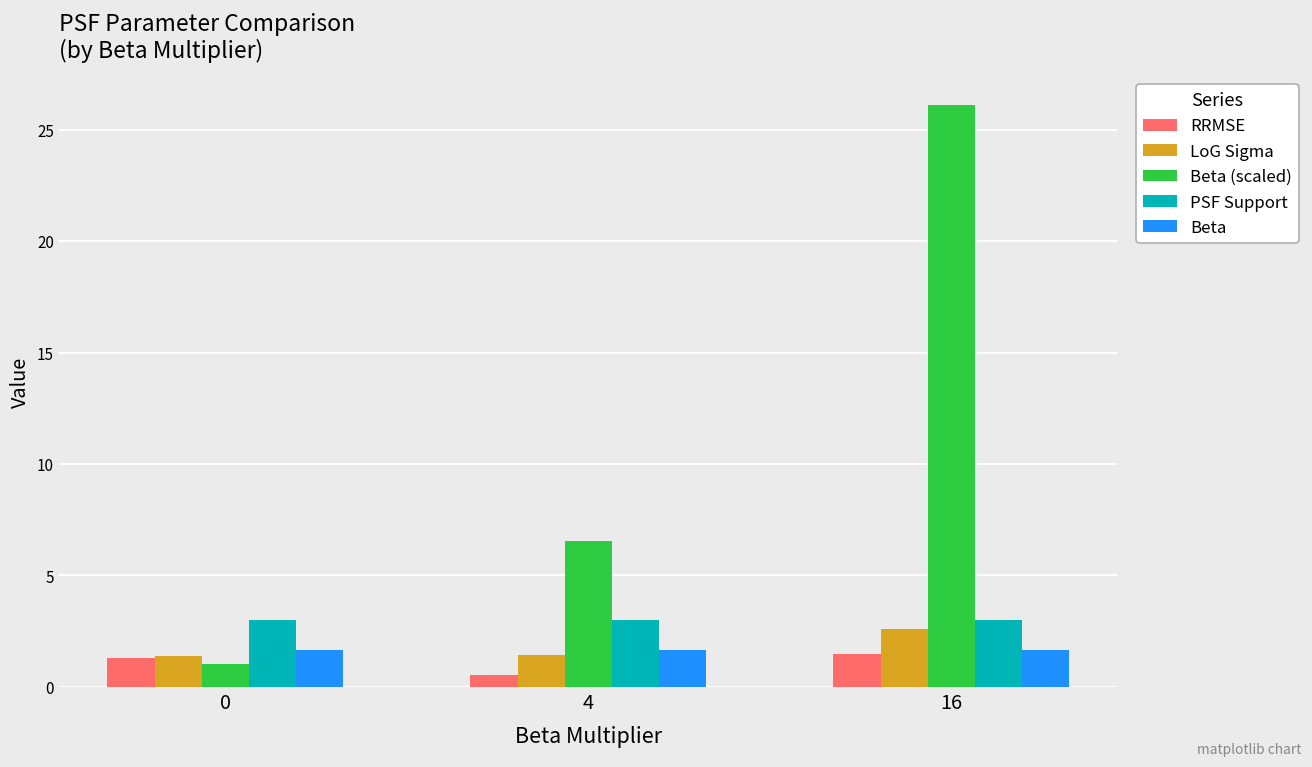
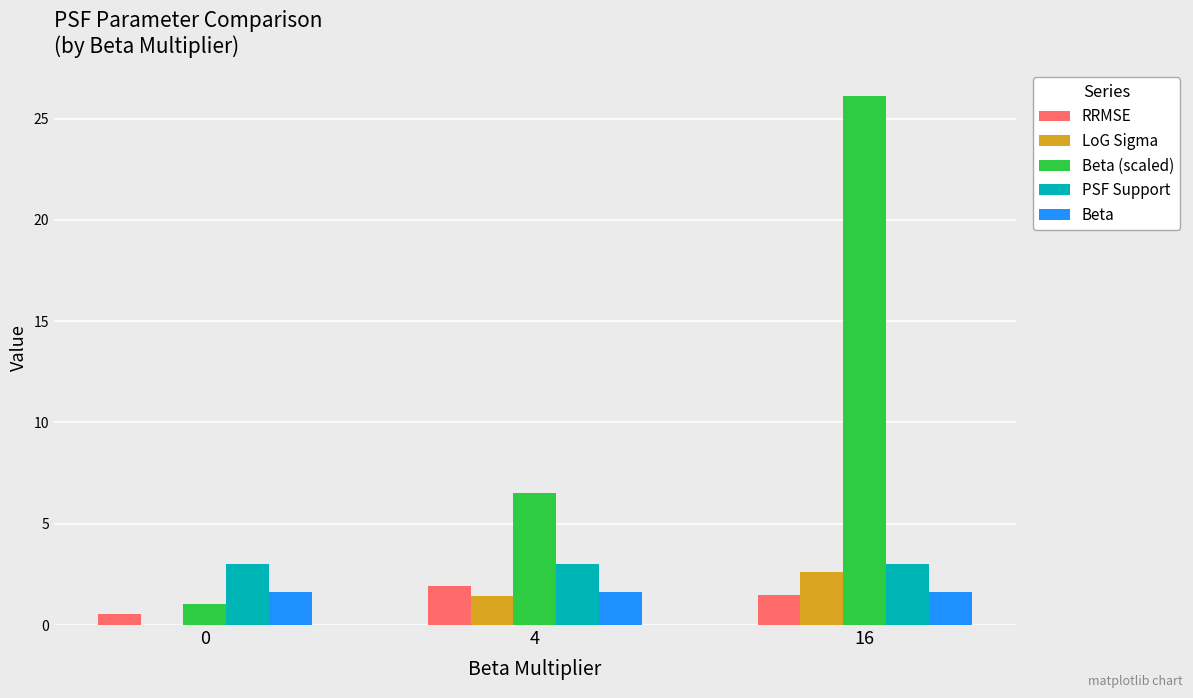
RRMSE, 0: 1.3 -> 0.5
LoG Sigma, 0: 1.4 -> 0.0
RRMSE, 4: 0.5 -> 1.9
